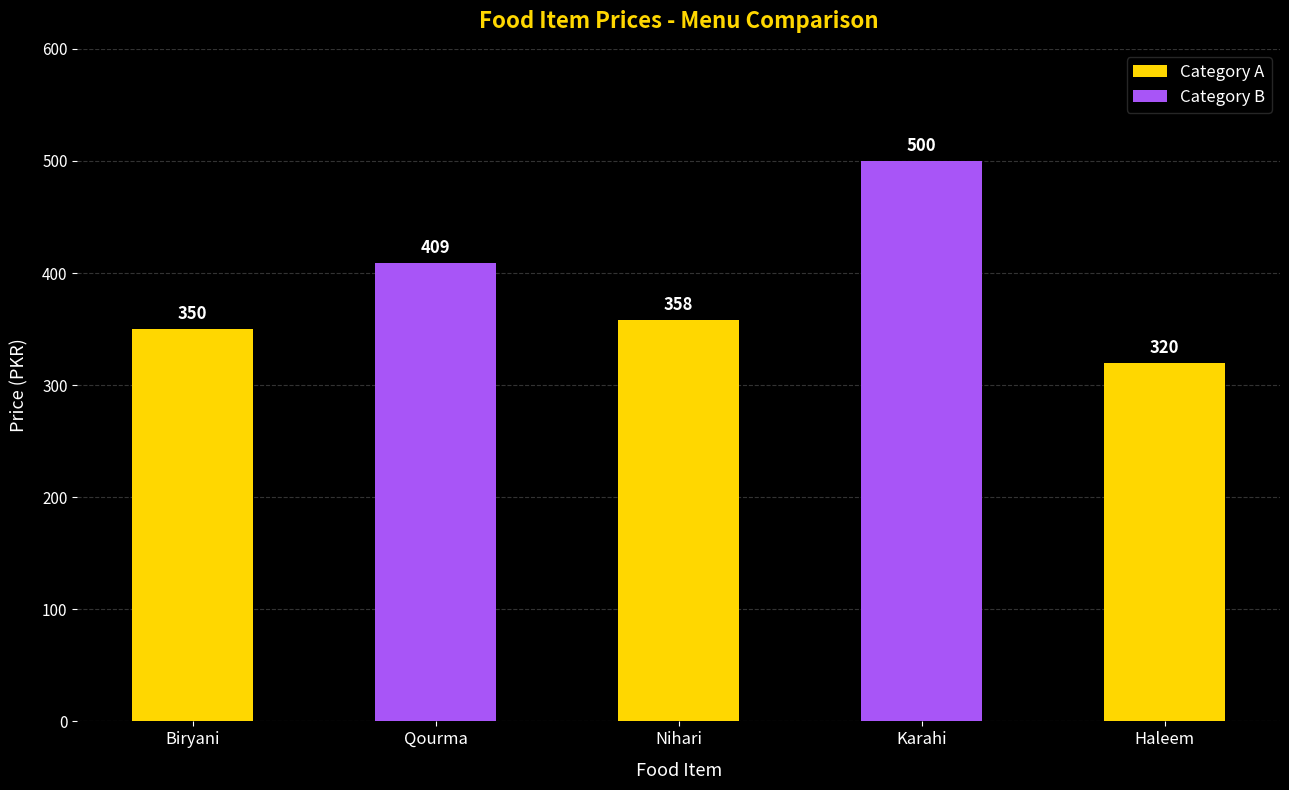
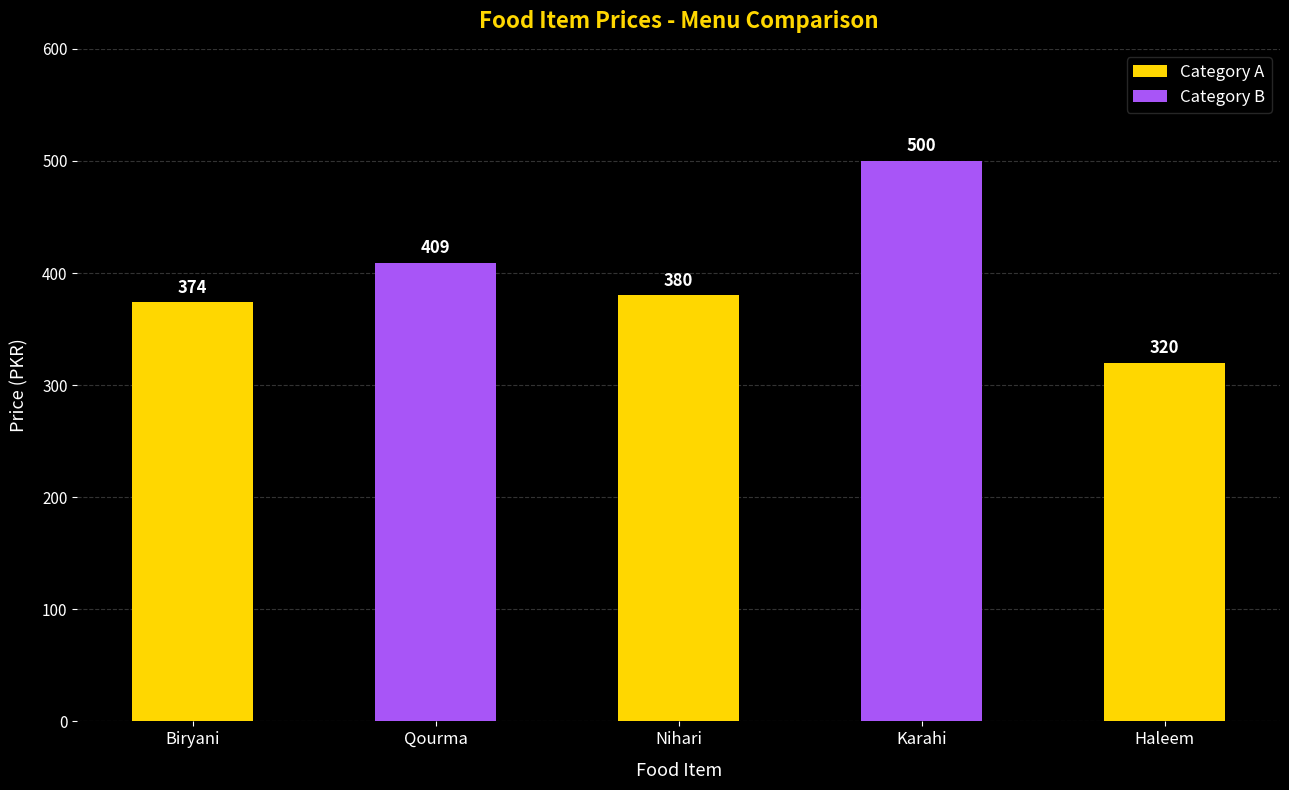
Category A, Biryani: 350 -> 374
Category A, Nihari: 358 -> 380
